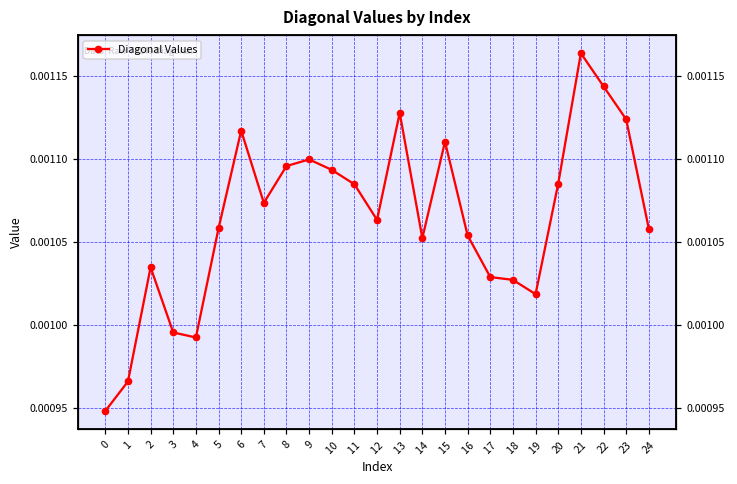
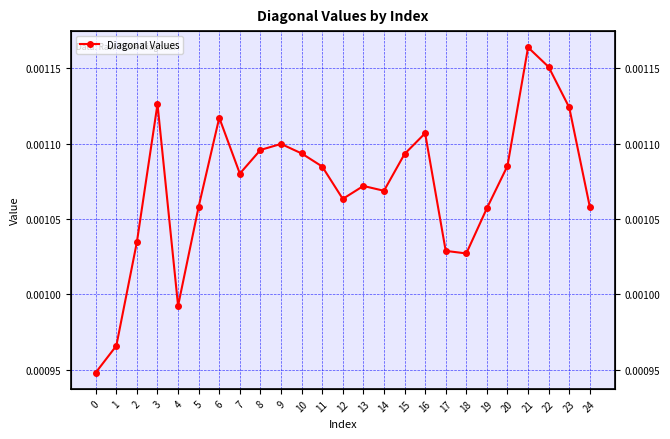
3: 0.000995 -> 0.001126
7: 0.001074 -> 0.001080
13: 0.001128 -> 0.001072
14: 0.001052 -> 0.001069
15: 0.001111 -> 0.001093
16: 0.001054 -> 0.001107
19: 0.001019 -> 0.001057
22: 0.001144 -> 0.001151
